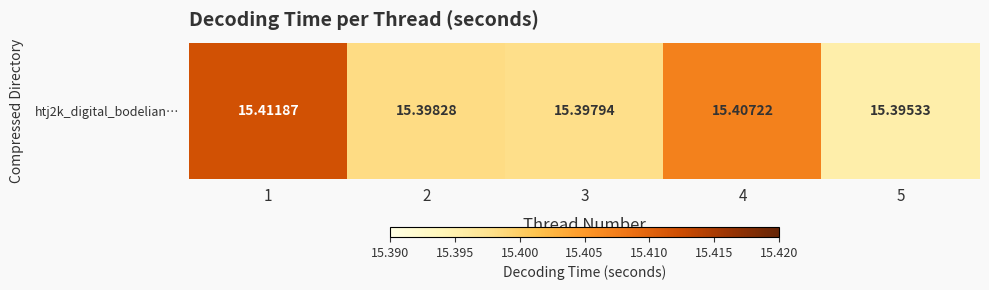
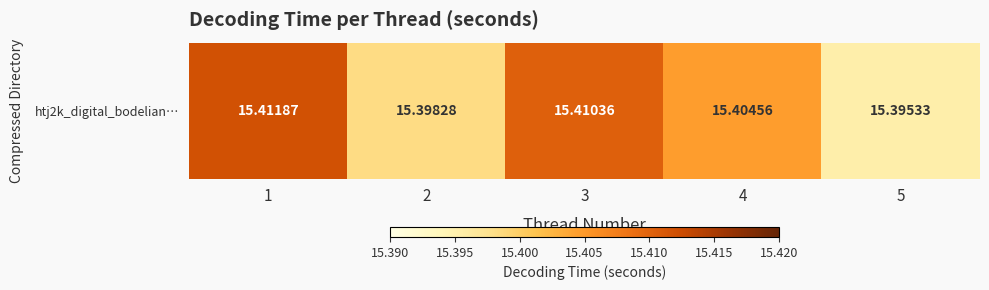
htj2k_digital_bodelian…, 3: 15.39794 -> 15.41036
htj2k_digital_bodelian…, 4: 15.40722 -> 15.40456
